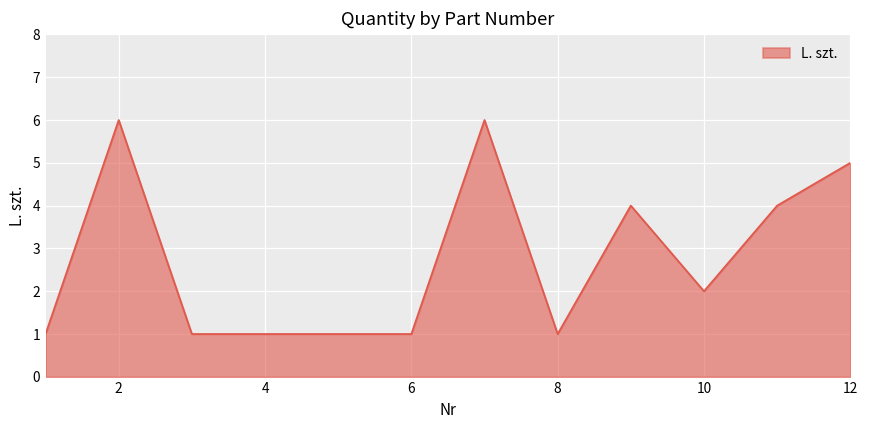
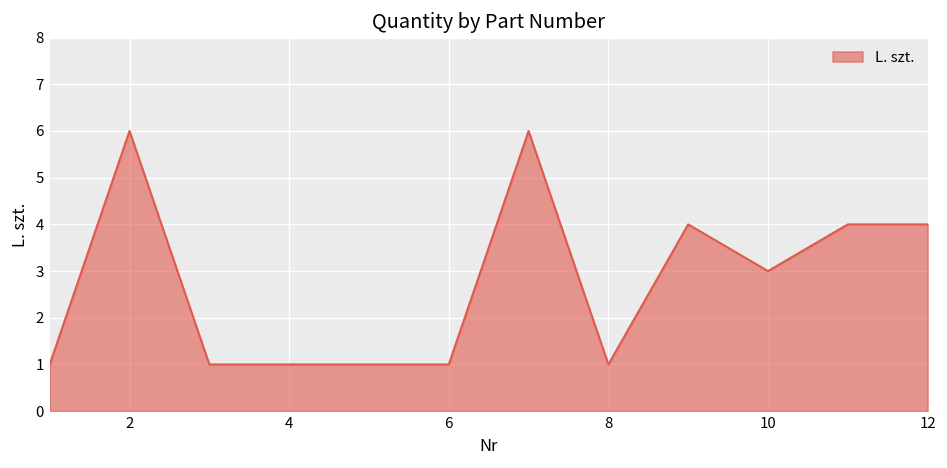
10: 2 -> 3
12: 5 -> 4
